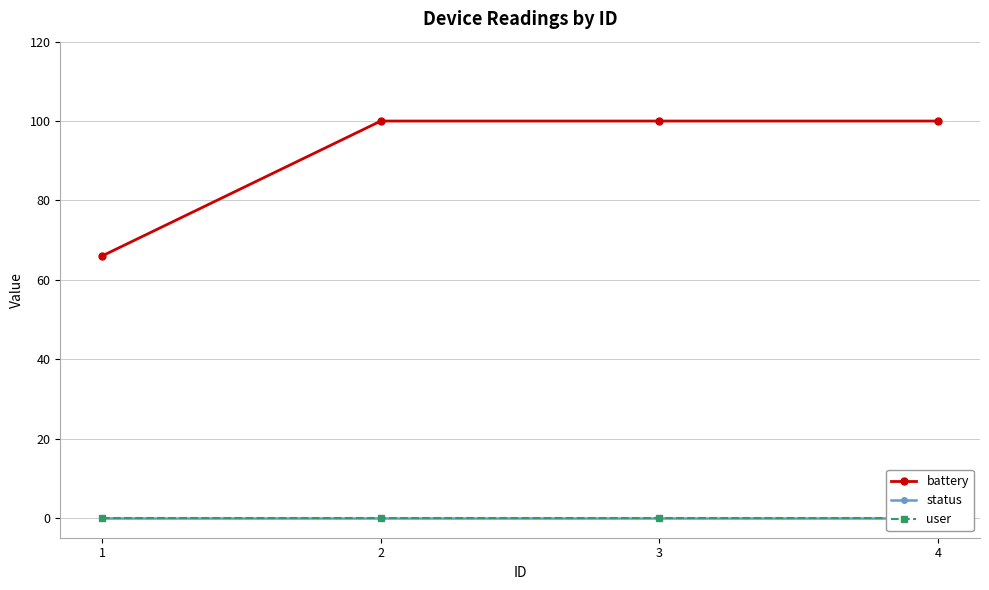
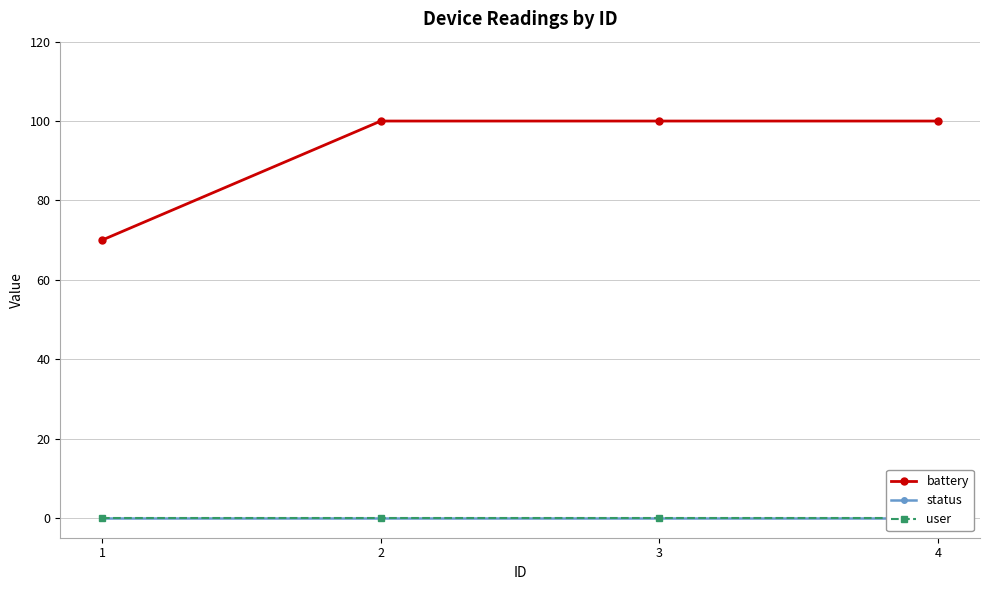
battery, 1: 66 -> 70
